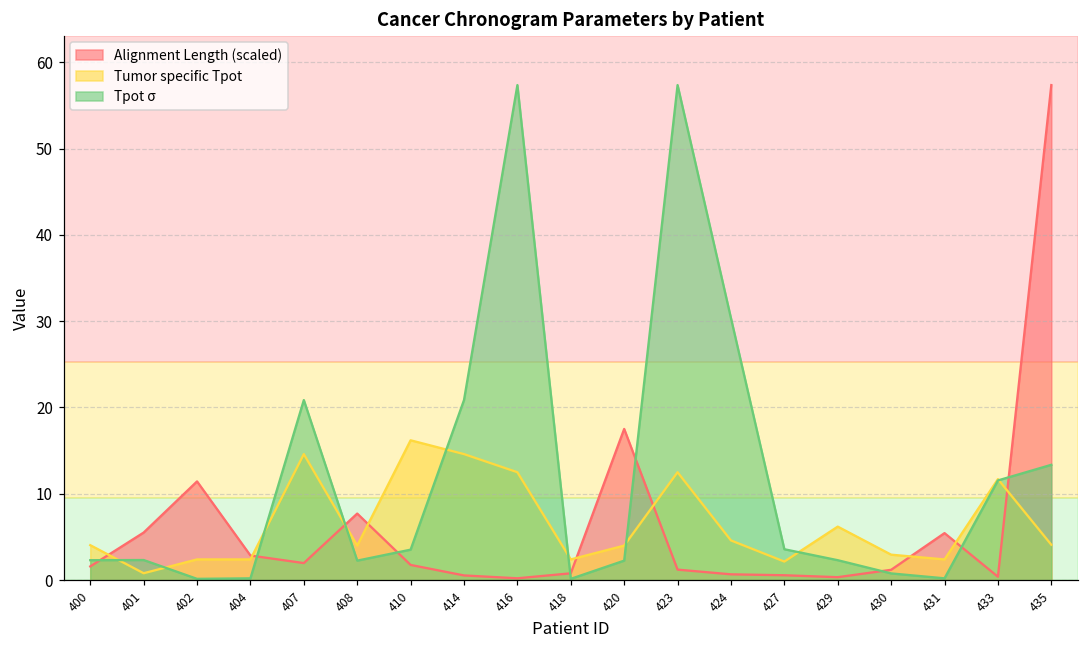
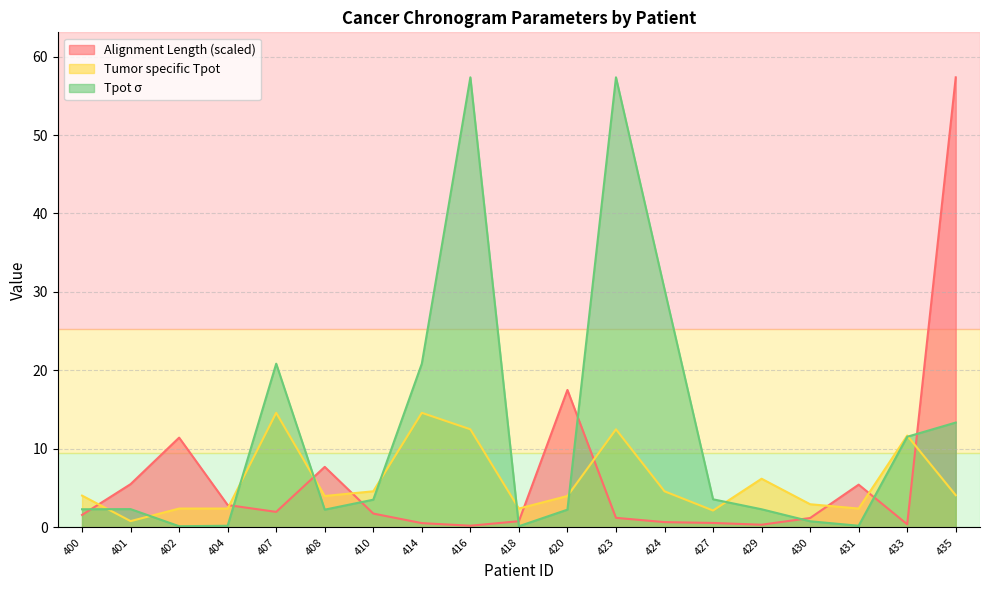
Tumor specific Tpot, 410: 16 -> 5
